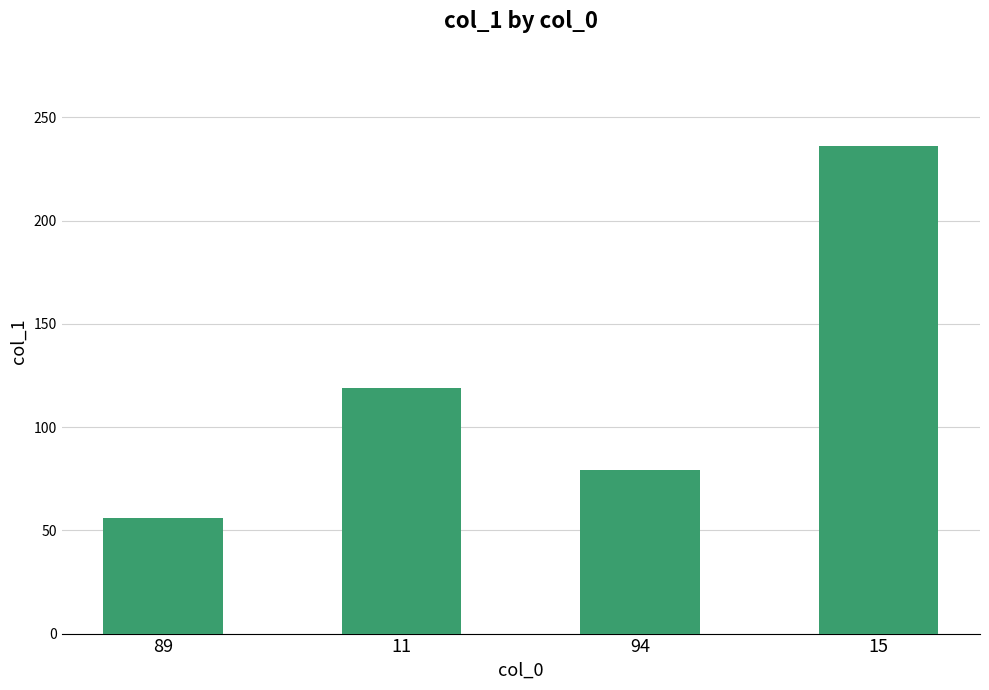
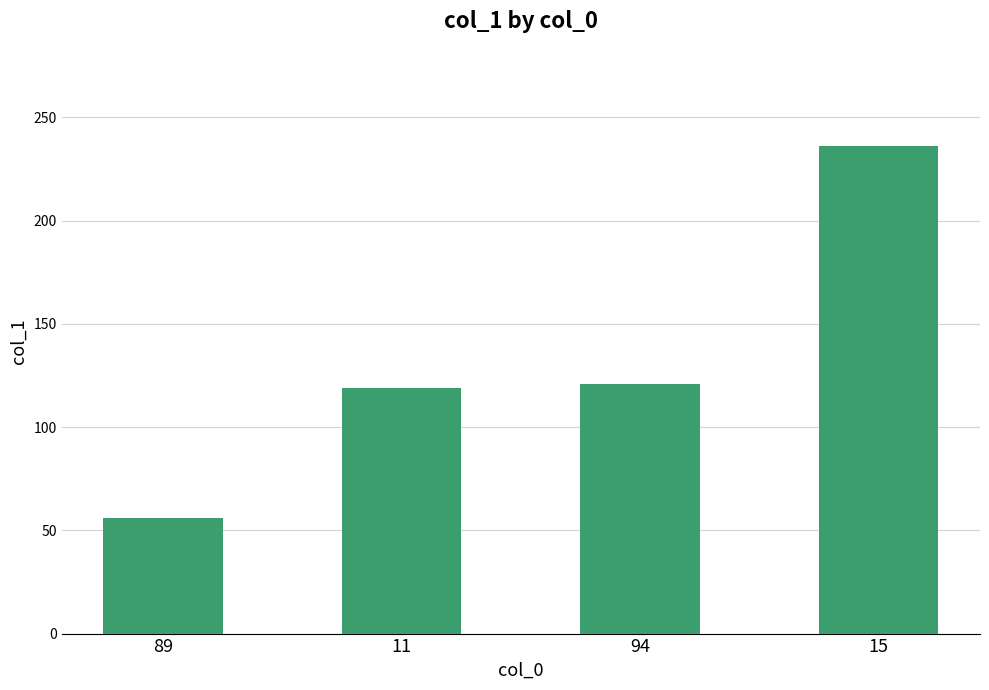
94: 79 -> 121
